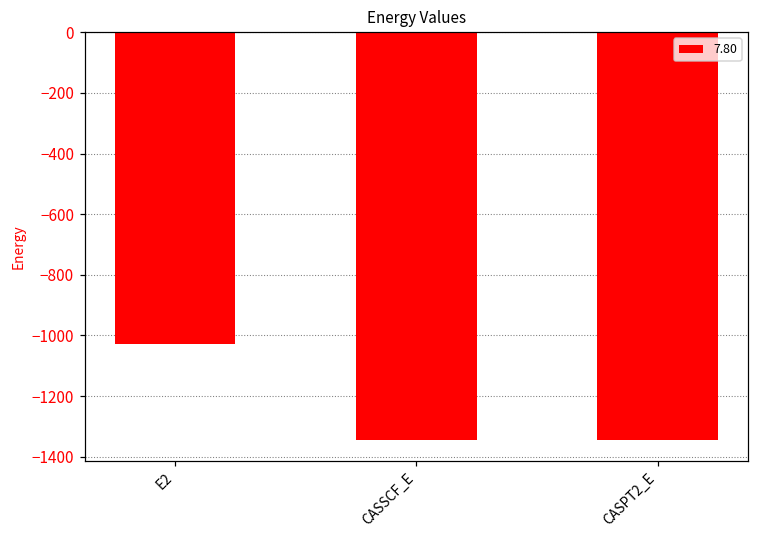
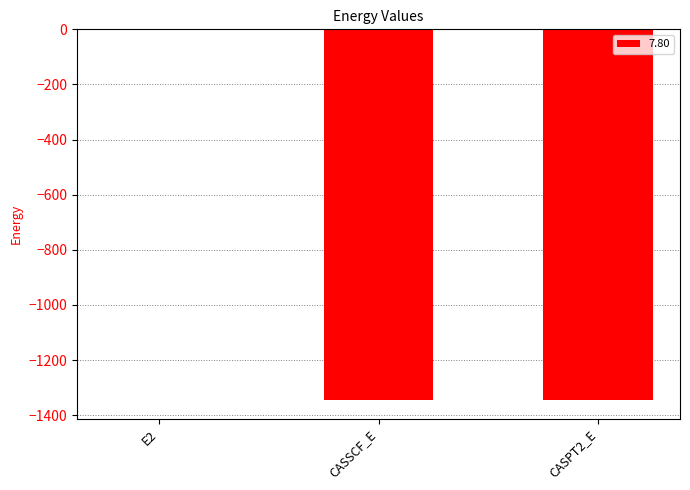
E2: -1030 -> 0
